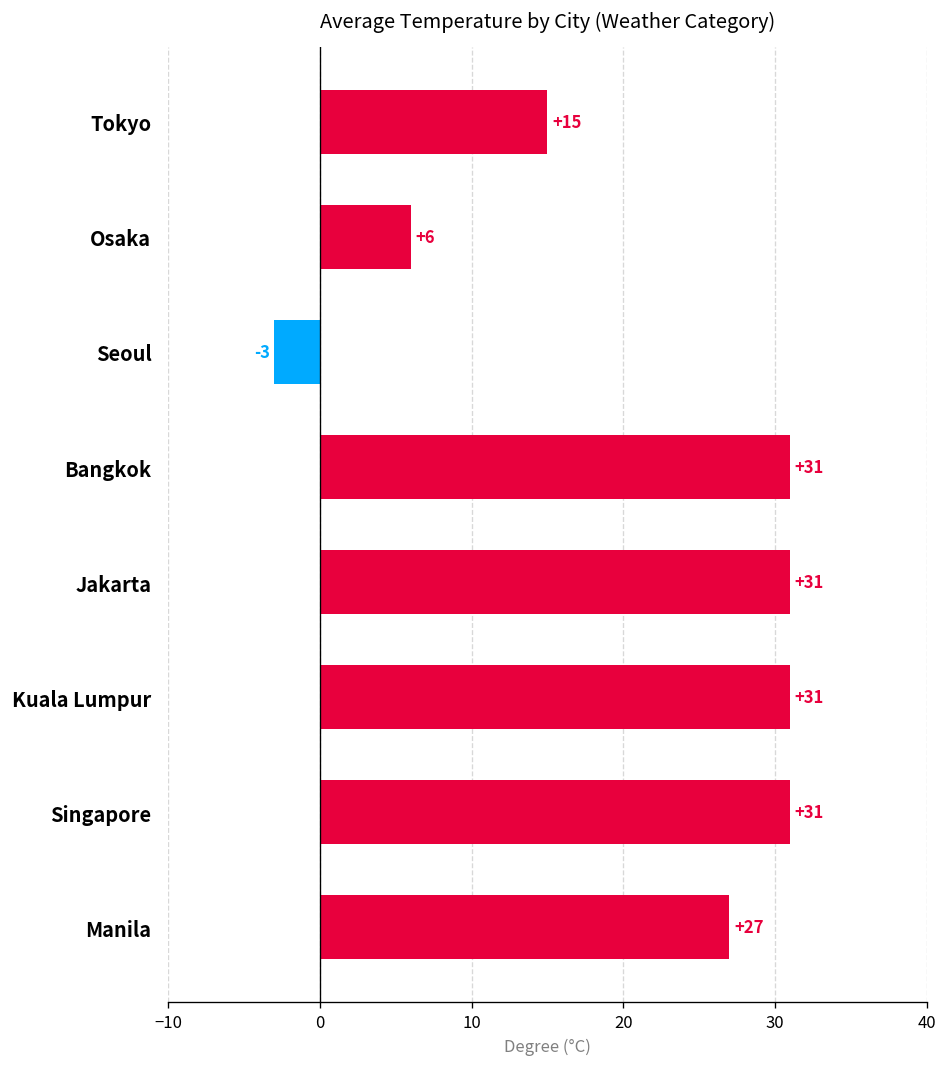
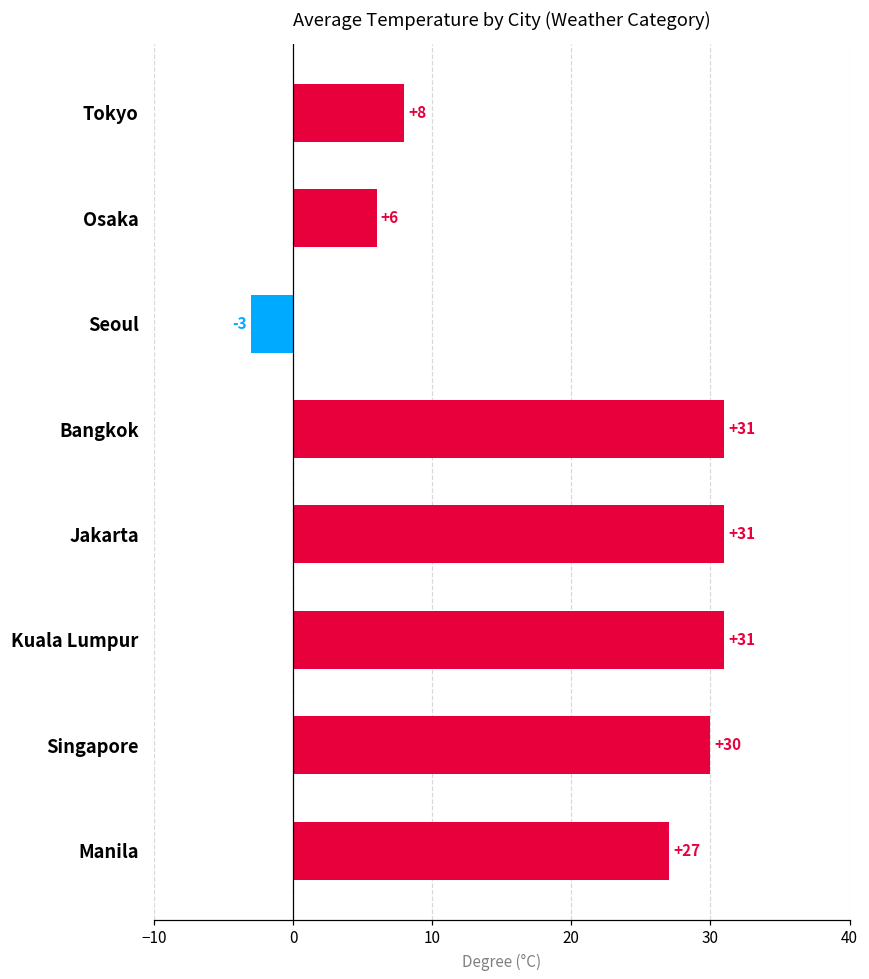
Tokyo: +15 -> +8
Singapore: +31 -> +30
